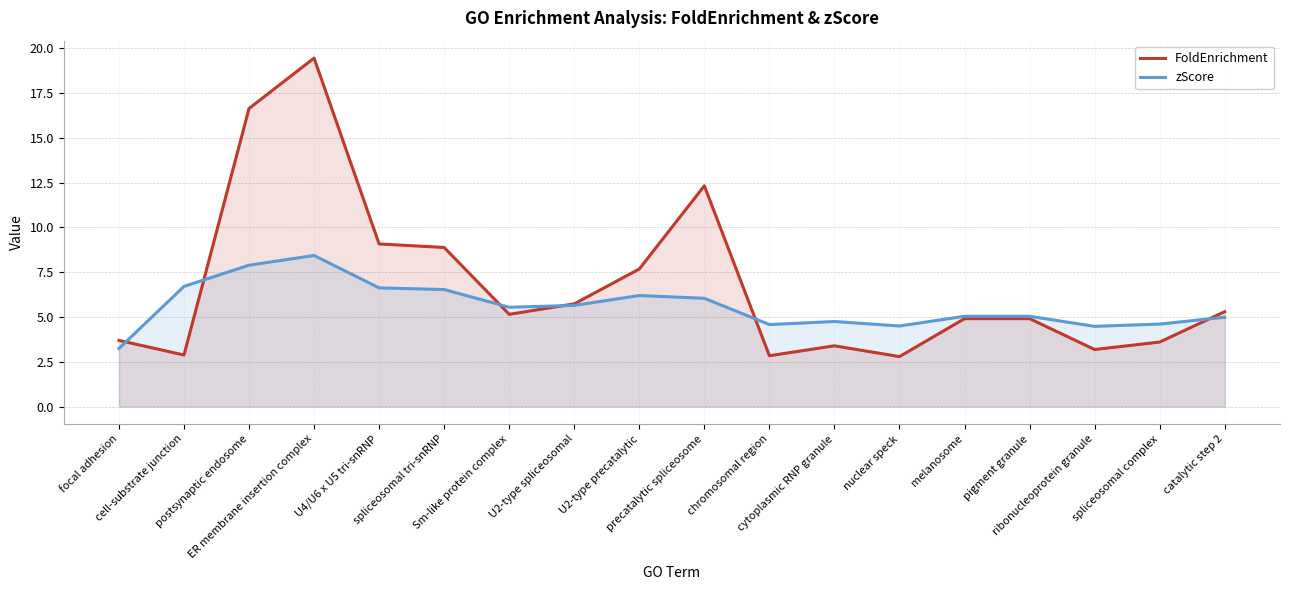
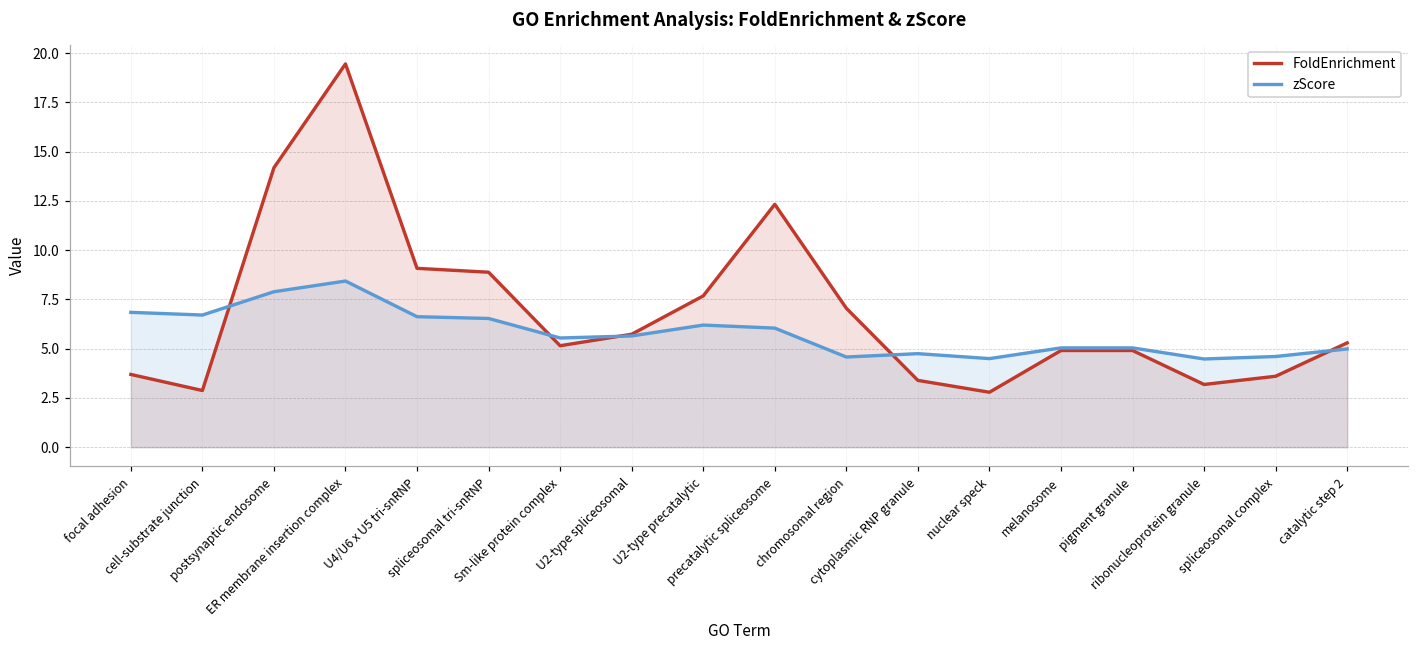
zScore, focal adhesion: 3.2 -> 6.8
FoldEnrichment, postsynaptic endosome: 16.6 -> 14.2
FoldEnrichment, chromosomal region: 2.8 -> 7.1
